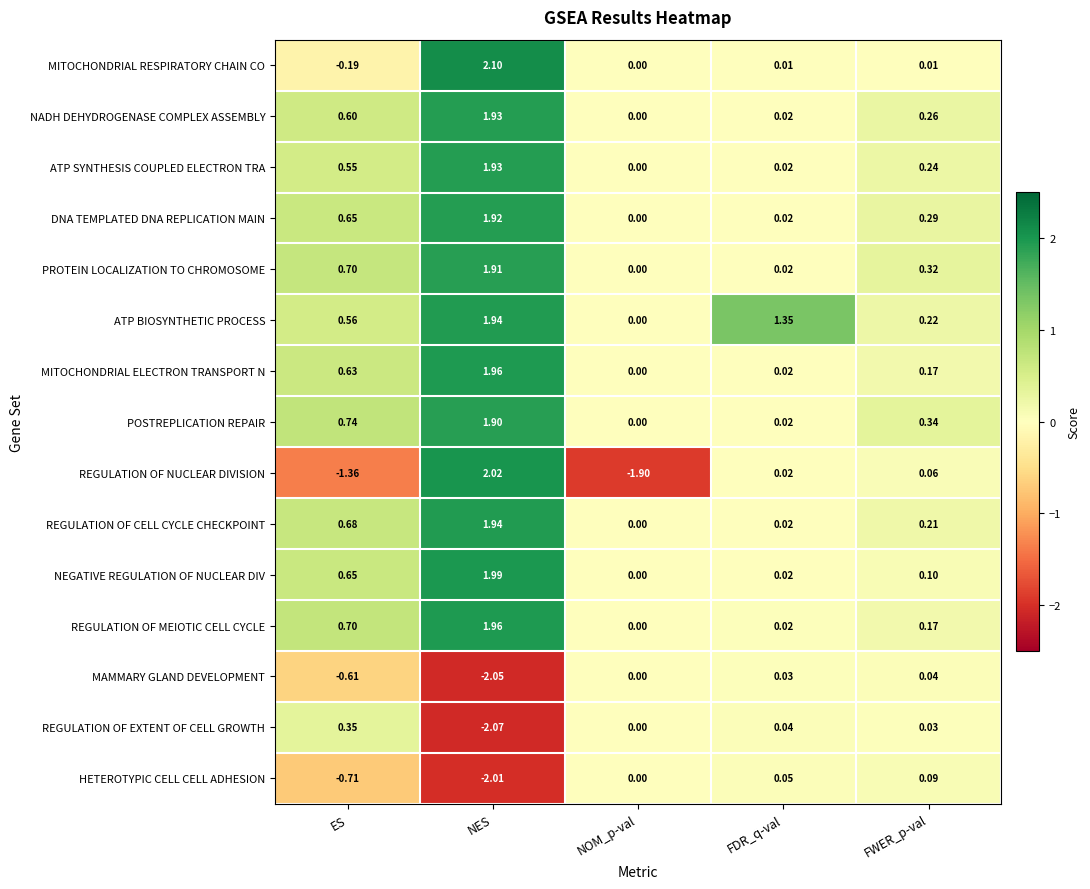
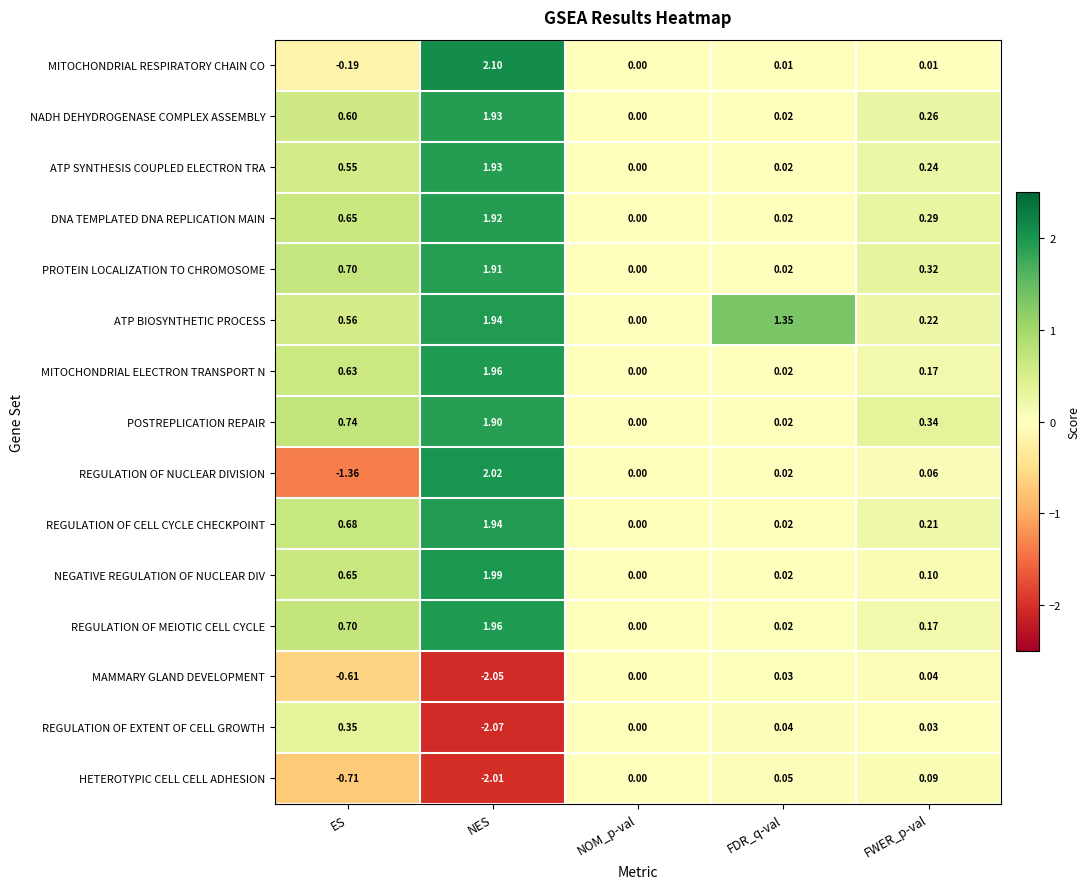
REGULATION OF NUCLEAR DIVISION, NOM_p-val: -1.90 -> 0.00
